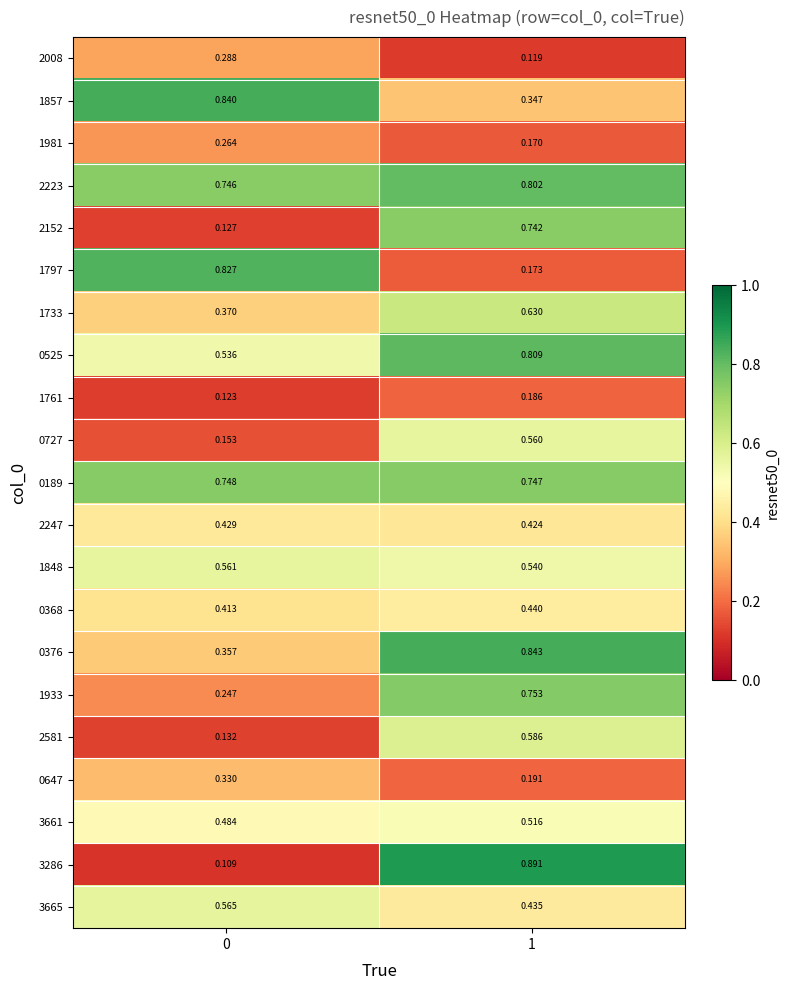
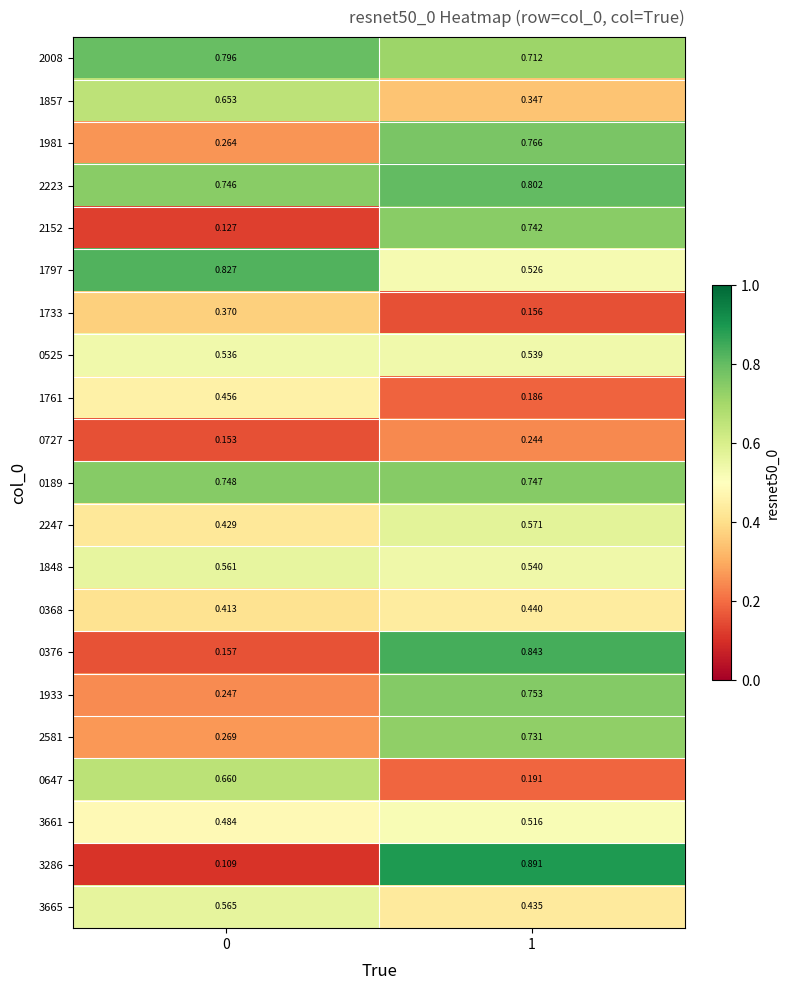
2008, 0: 0.288 -> 0.796
2008, 1: 0.119 -> 0.712
1857, 0: 0.840 -> 0.653
1981, 1: 0.170 -> 0.766
1797, 1: 0.173 -> 0.526
1733, 1: 0.630 -> 0.156
0525, 1: 0.809 -> 0.539
1761, 0: 0.123 -> 0.456
0727, 1: 0.560 -> 0.244
2247, 1: 0.424 -> 0.571
0376, 0: 0.357 -> 0.157
2581, 0: 0.132 -> 0.269
2581, 1: 0.586 -> 0.731
0647, 0: 0.330 -> 0.660
